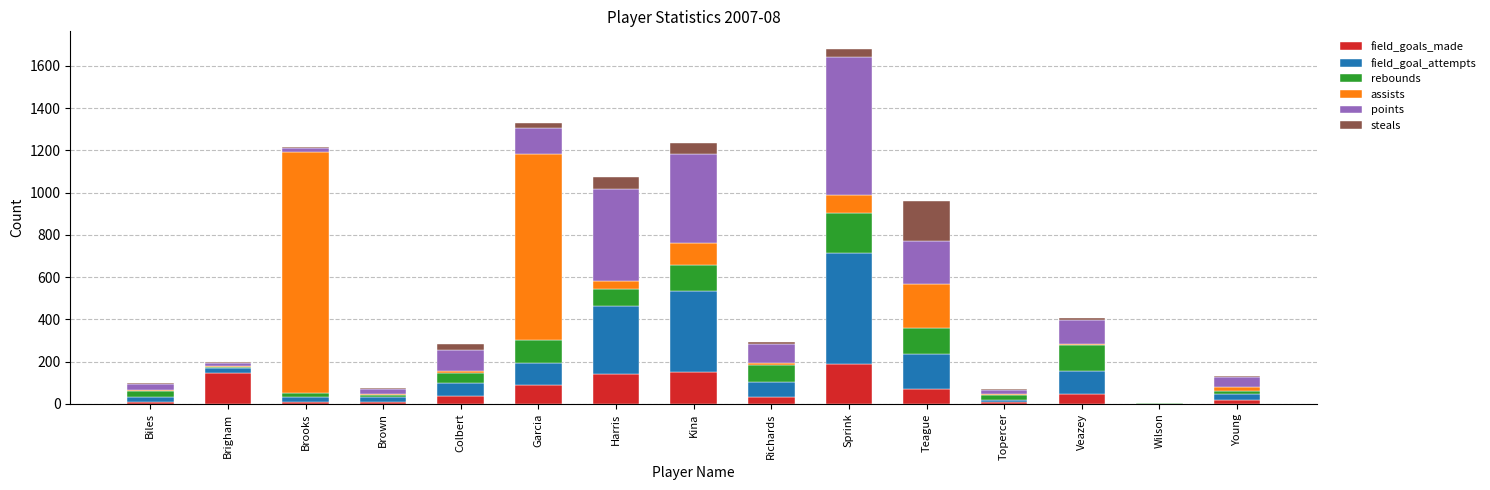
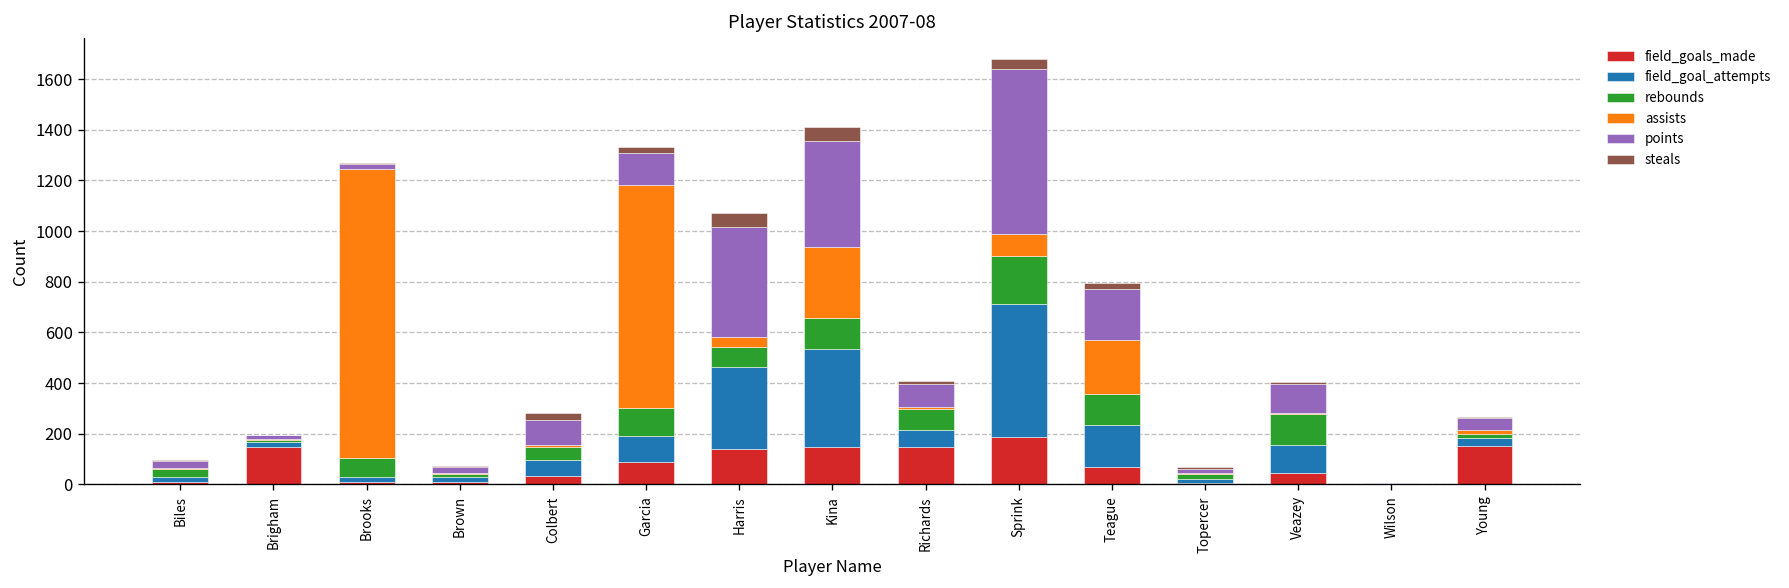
rebounds, Brooks: 20 -> 80
assists, Kina: 110 -> 280
field_goals_made, Richards: 30 -> 150
steals, Teague: 190 -> 20
field_goals_made, Young: 20 -> 150
